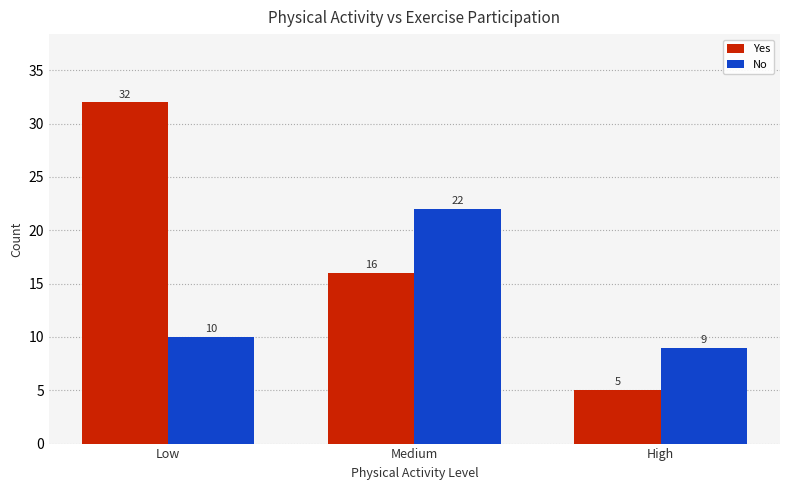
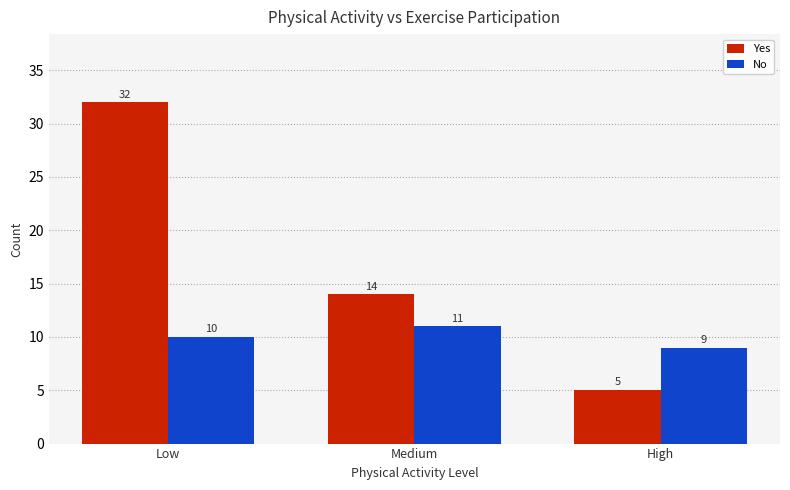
Yes, Medium: 16 -> 14
No, Medium: 22 -> 11
